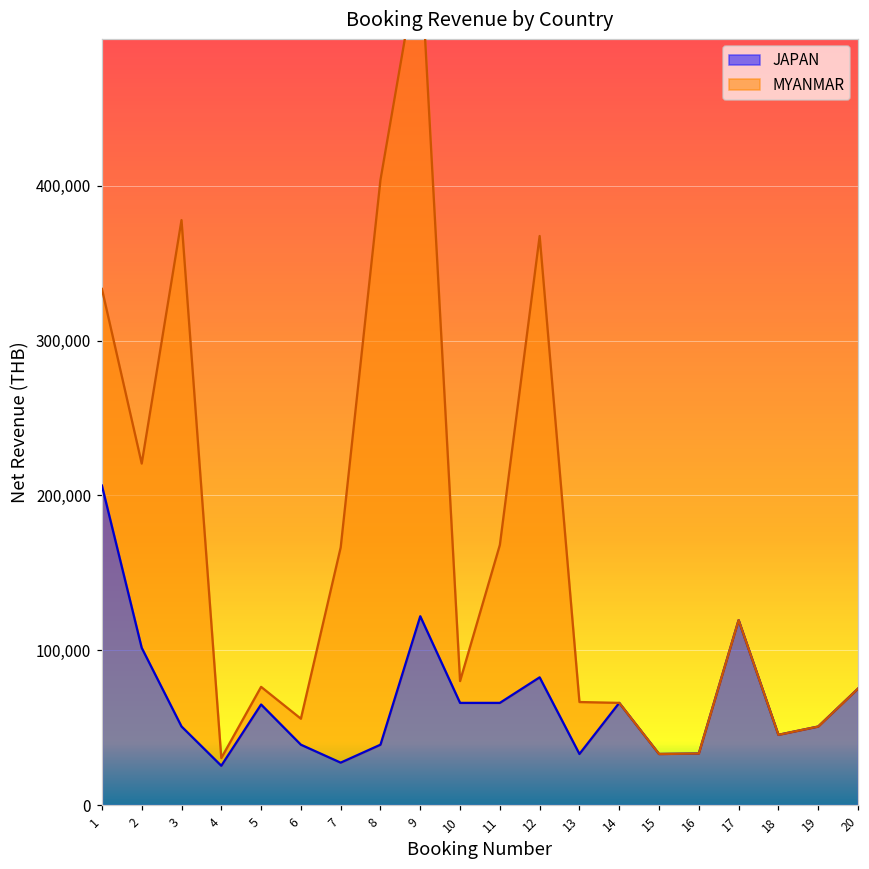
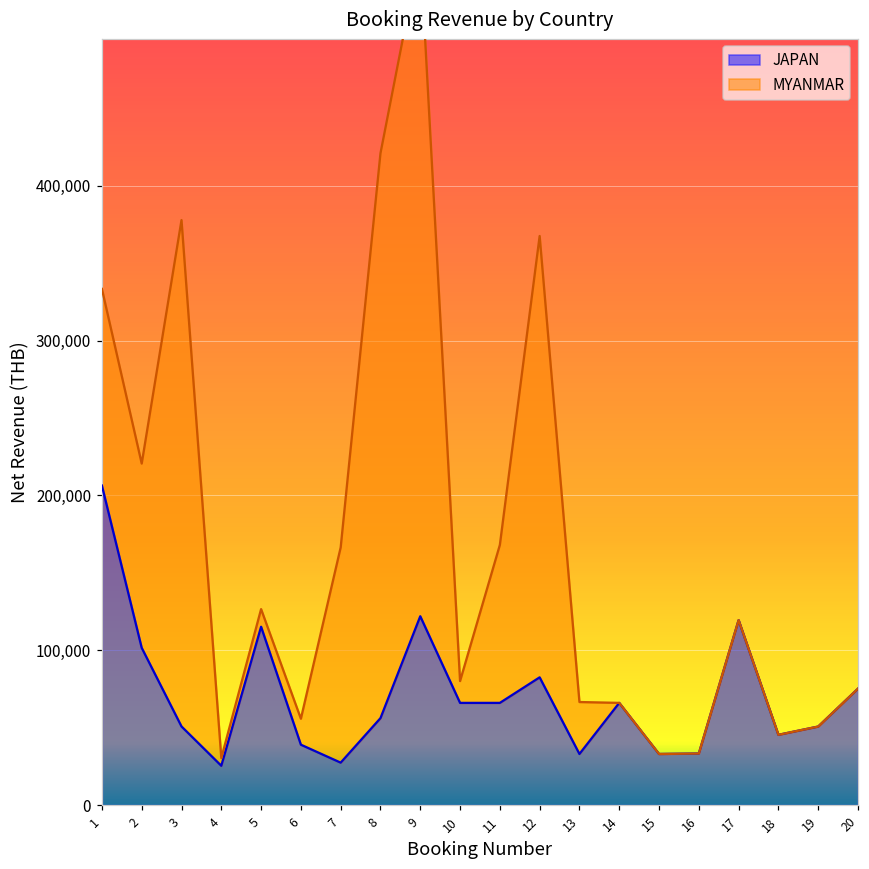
JAPAN, 5: 65,000 -> 115,000
JAPAN, 8: 39,000 -> 56,000
